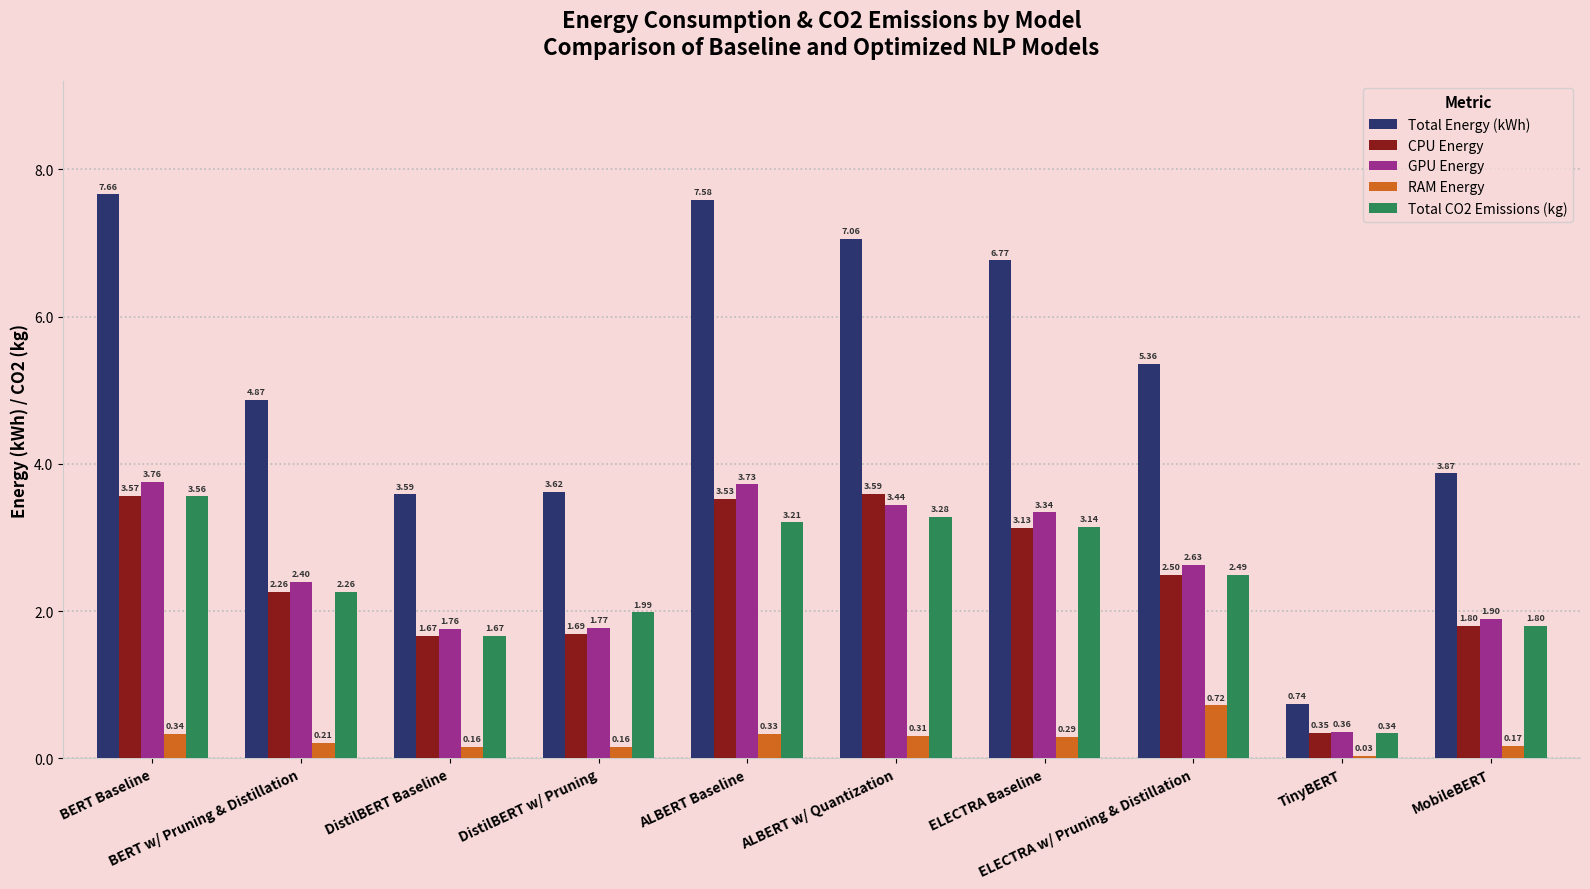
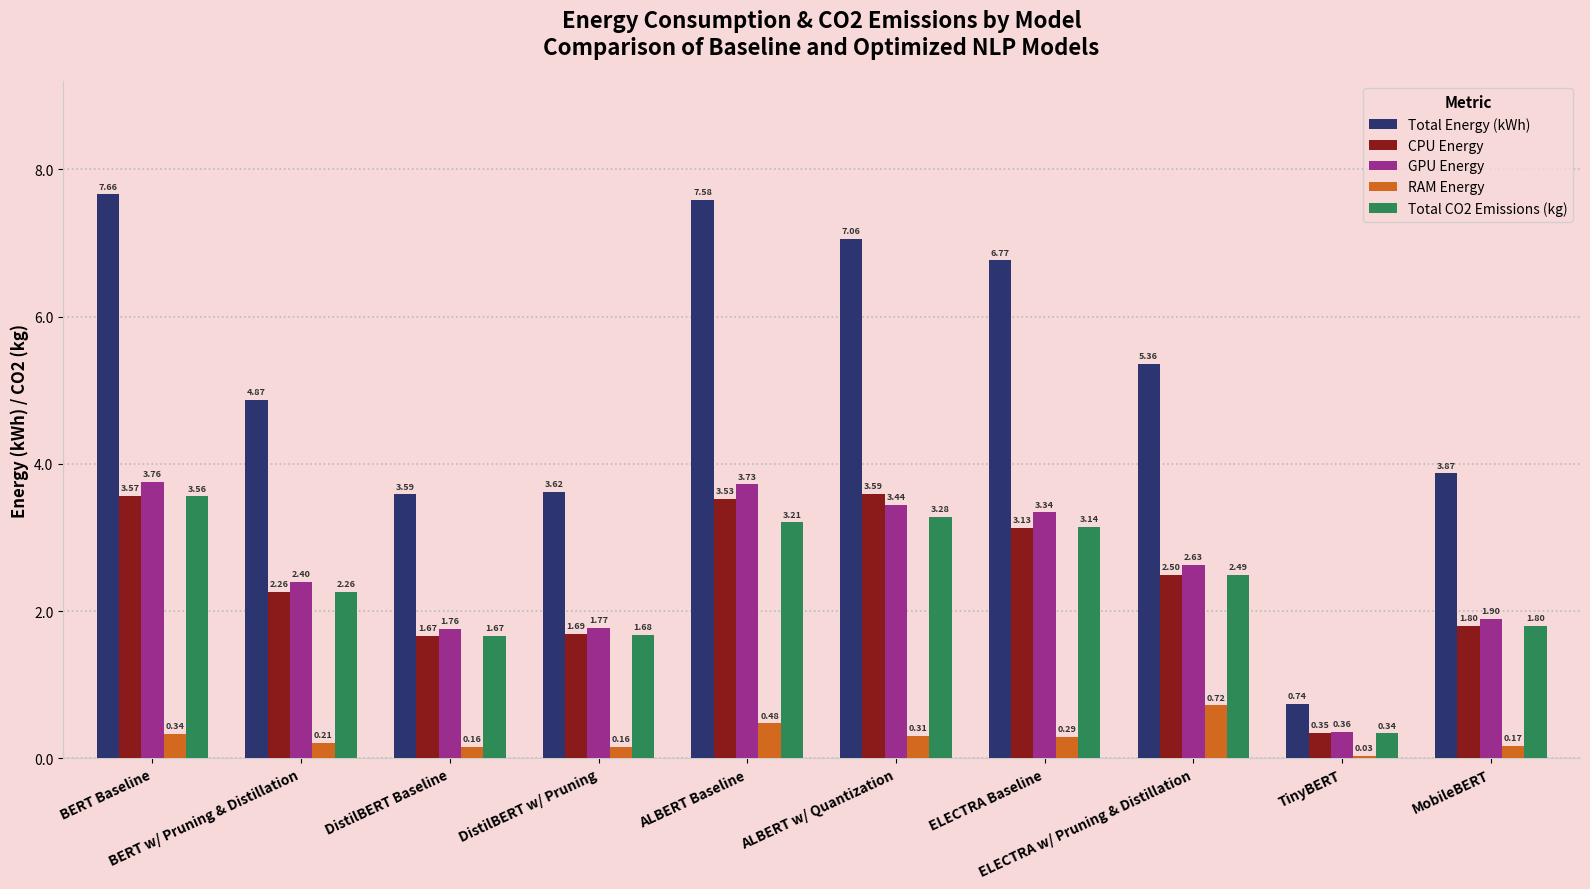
Total CO2 Emissions (kg), DistilBERT w/ Pruning: 1.99 -> 1.68
RAM Energy, ALBERT Baseline: 0.33 -> 0.48
